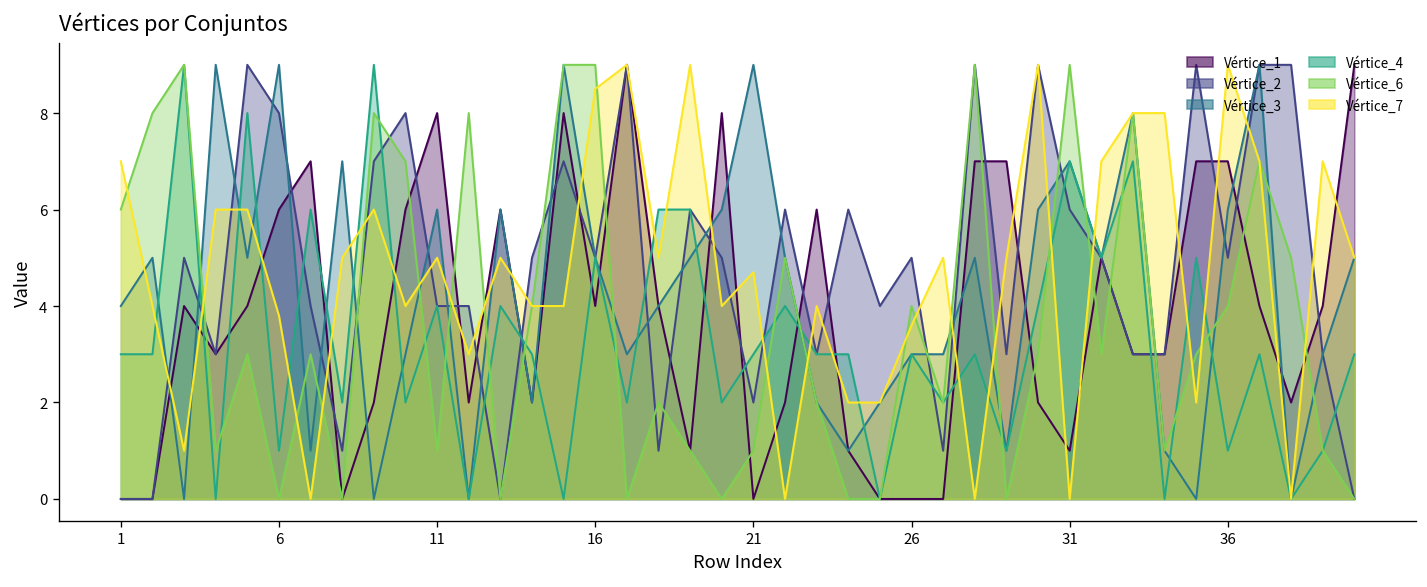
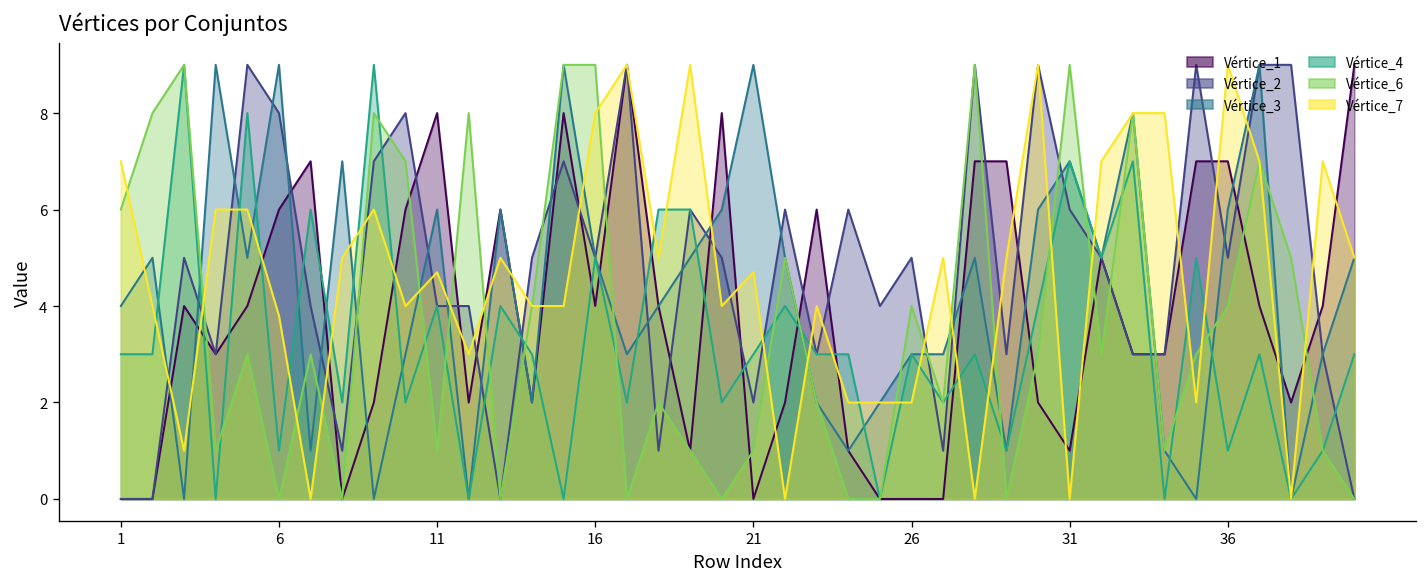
Vértice_7, 11: 5.0 -> 4.7
Vértice_7, 16: 8.5 -> 8.0
Vértice_7, 26: 3.6 -> 2.0
